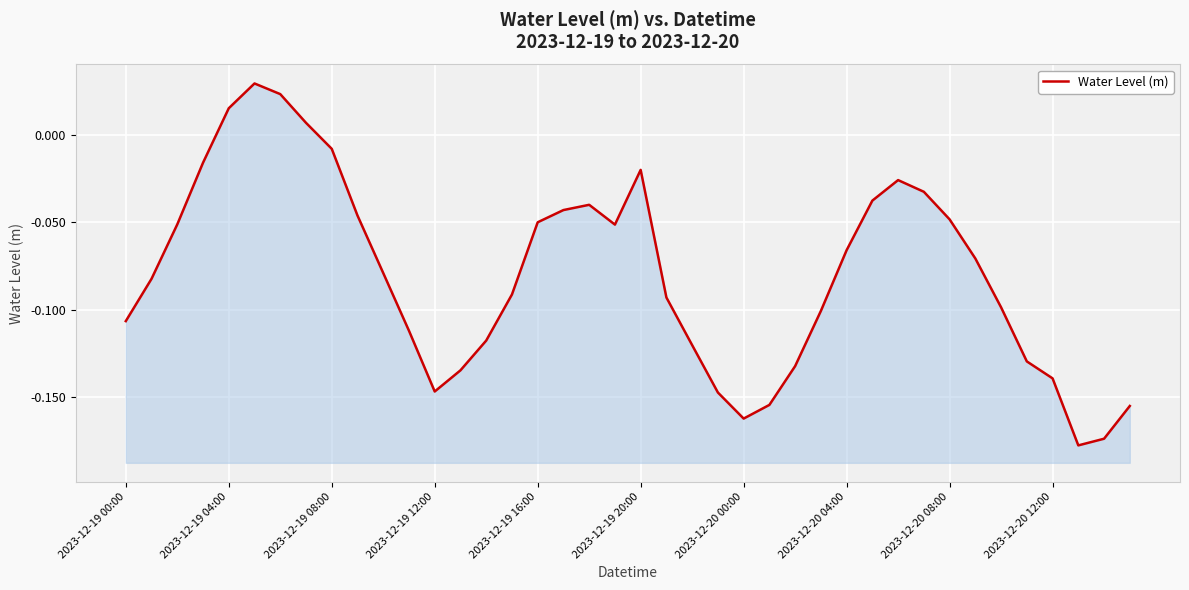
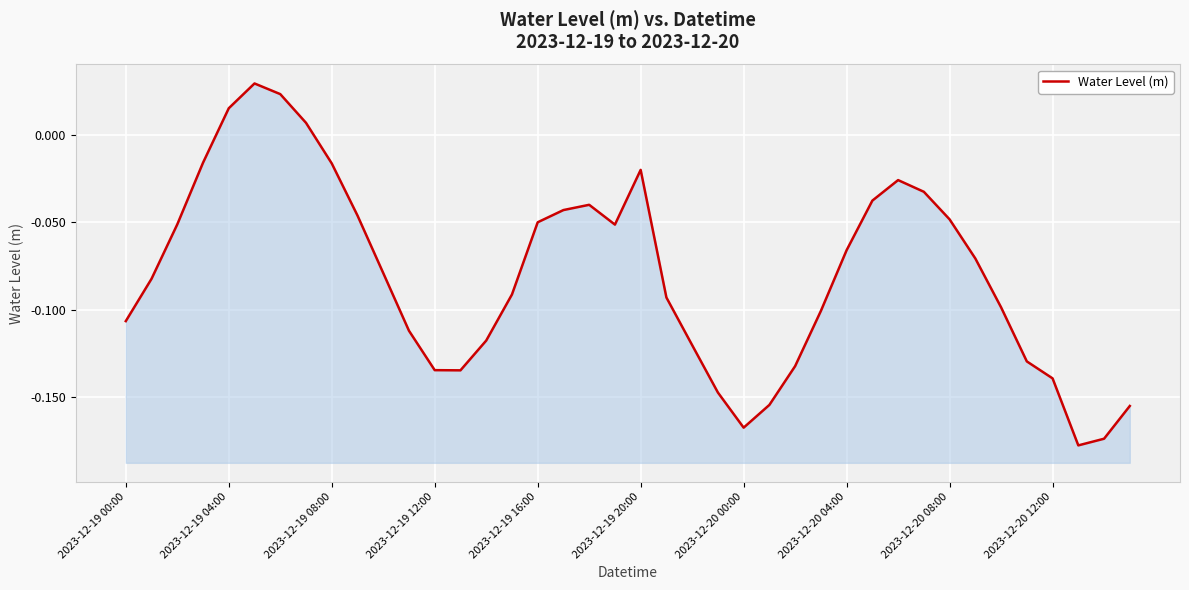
2023-12-19 08:00: -0.008 -> -0.016
2023-12-19 12:00: -0.147 -> -0.135
2023-12-20 00:00: -0.163 -> -0.168
